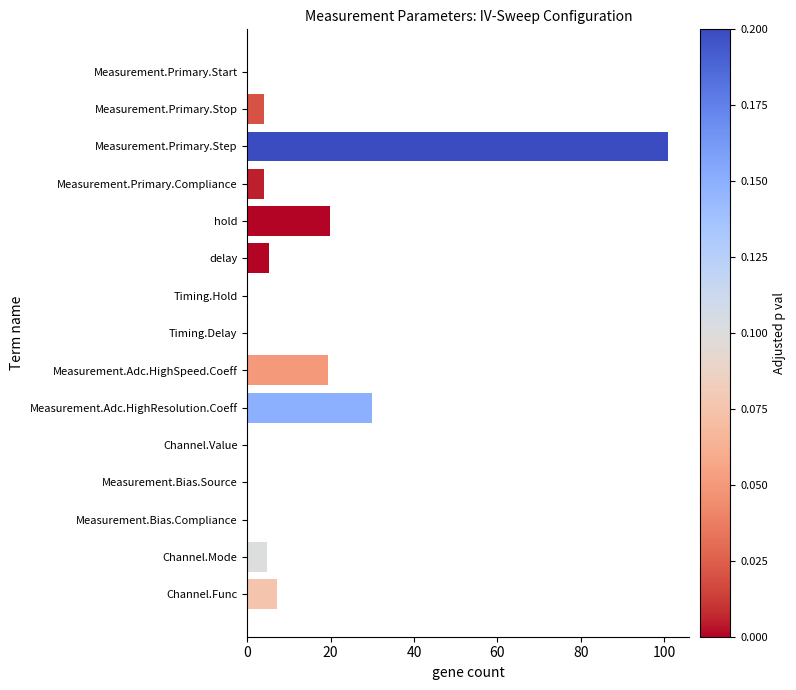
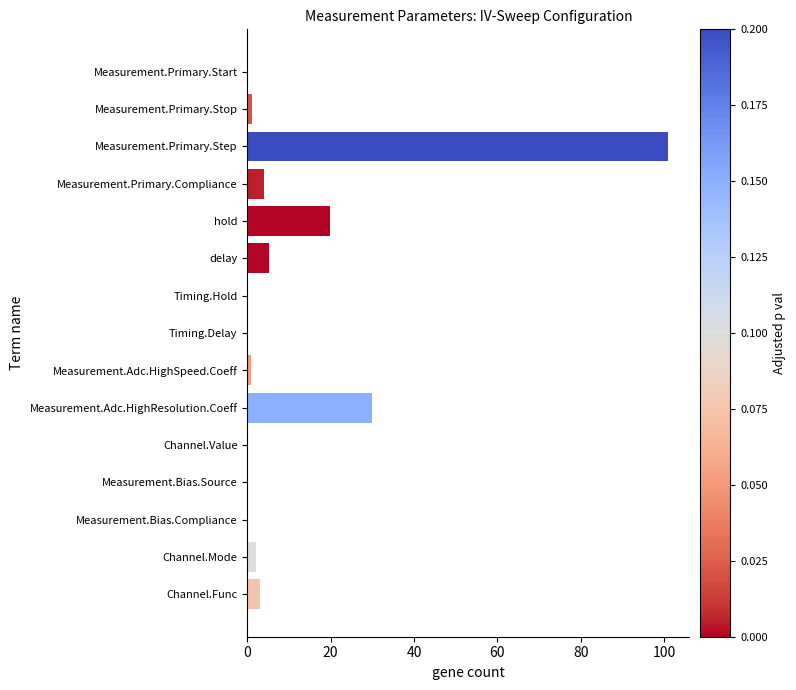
Measurement.Primary.Stop: 4 -> 1
Measurement.Adc.HighSpeed.Coeff: 19 -> 1
Channel.Mode: 5 -> 2
Channel.Func: 7 -> 3
